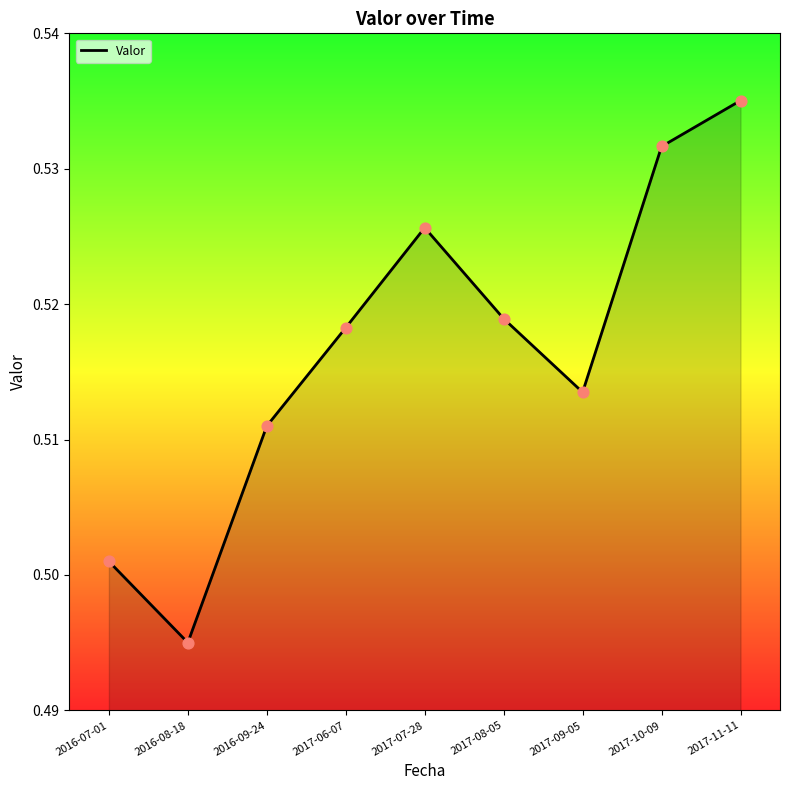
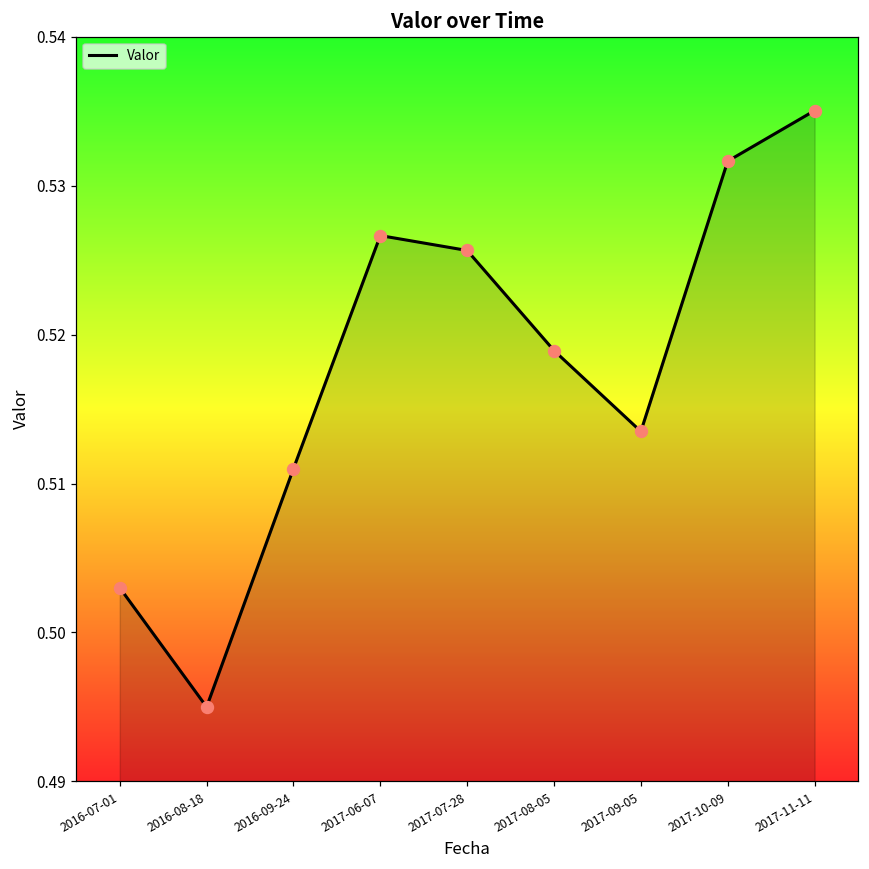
2016-07-01: 0.501 -> 0.503
2017-06-07: 0.5183 -> 0.5266
